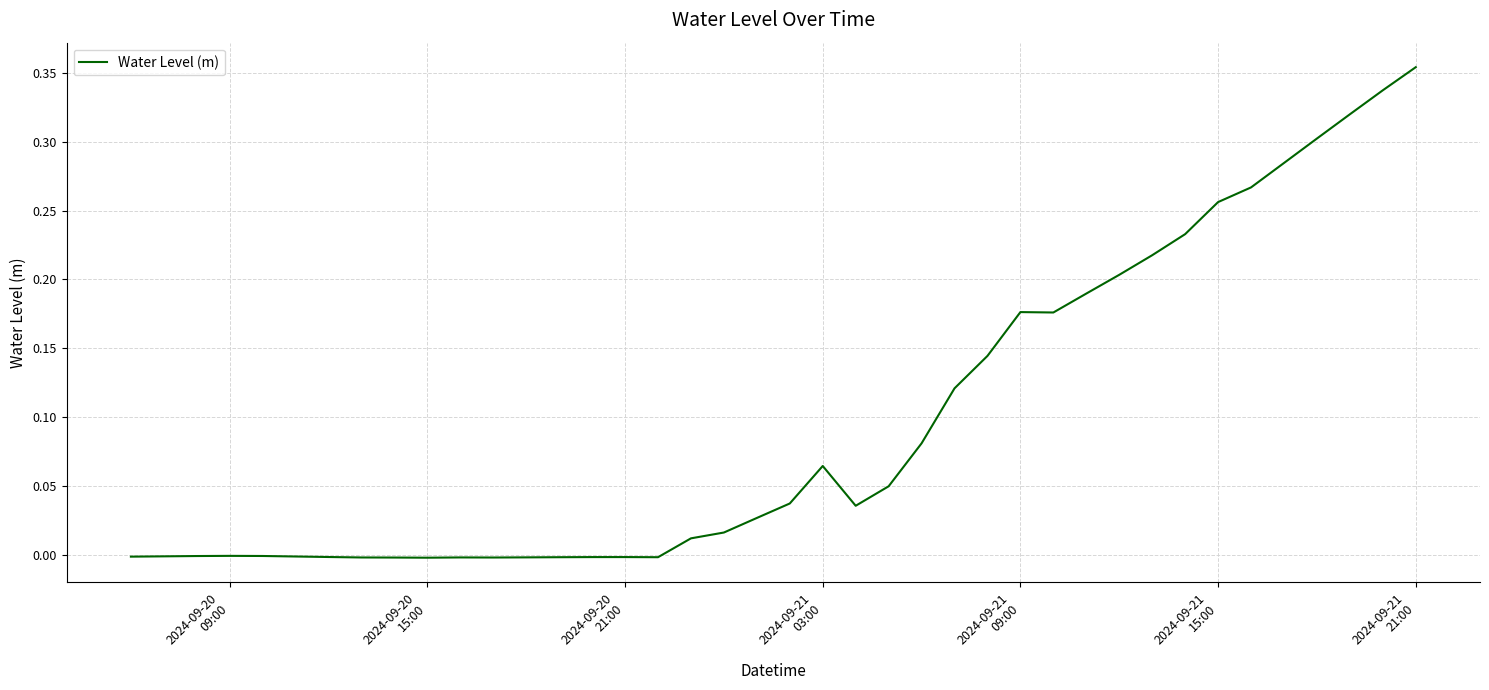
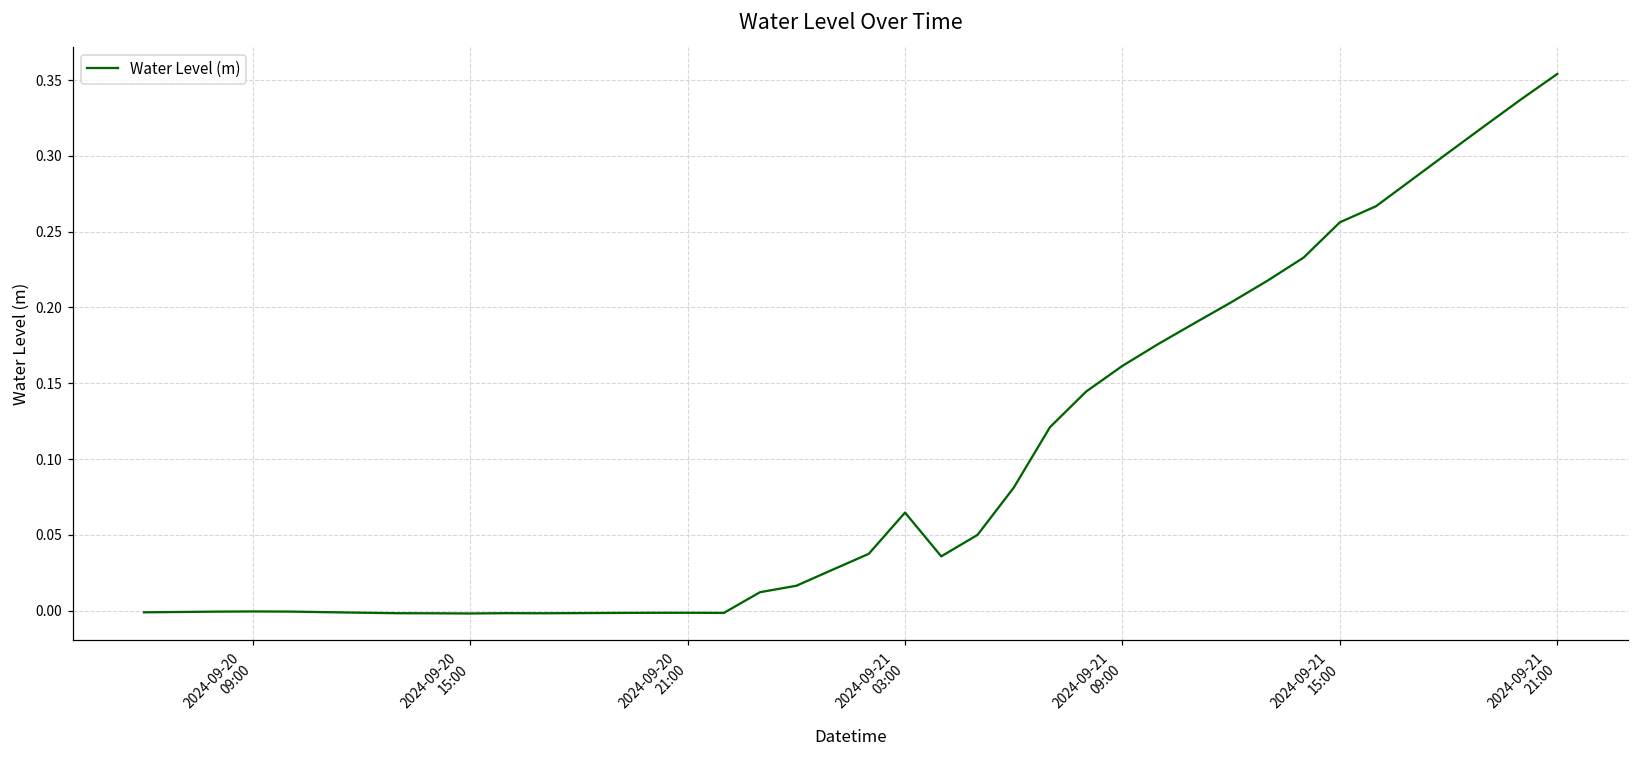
2024-09-21 09:00: 0.176 -> 0.161
